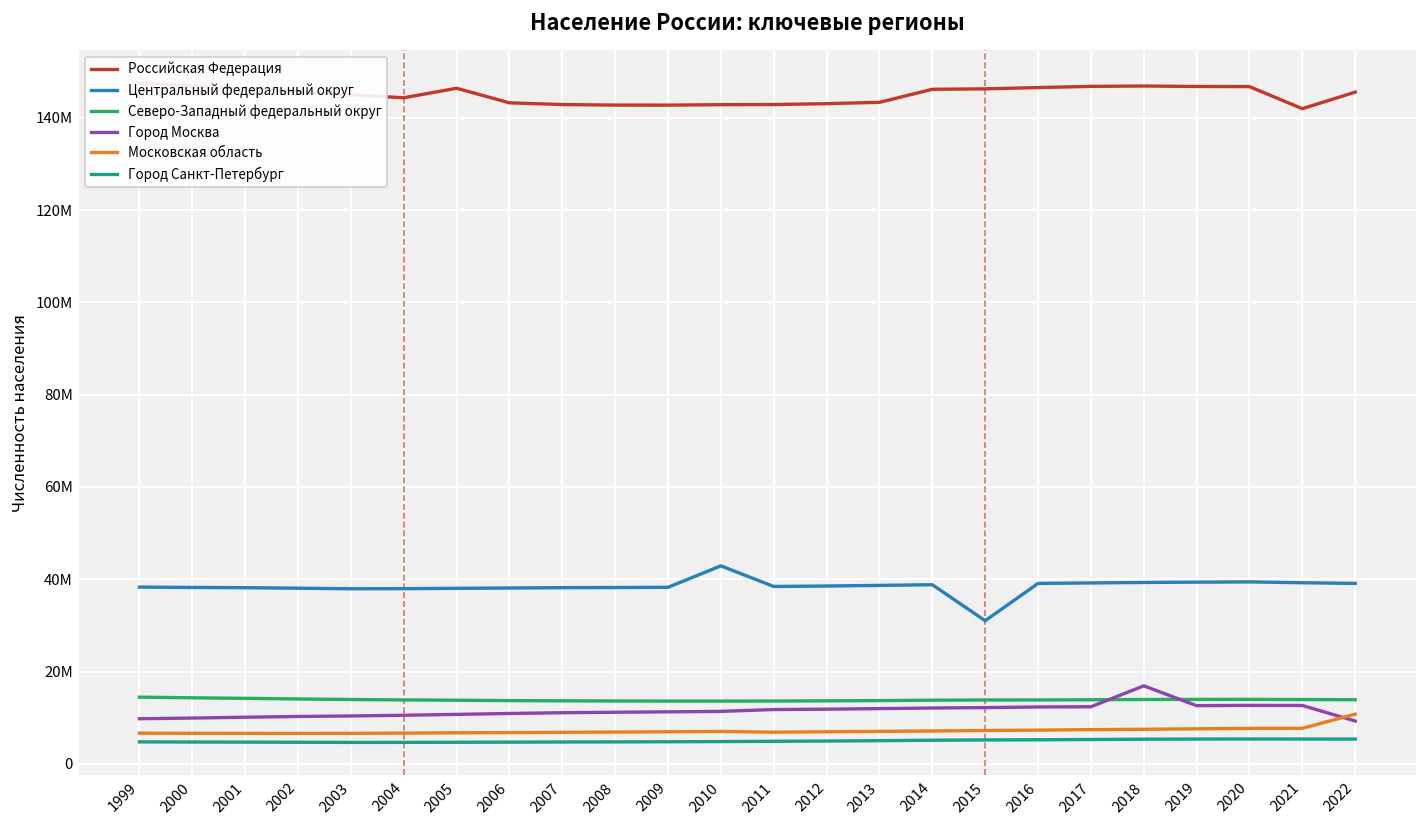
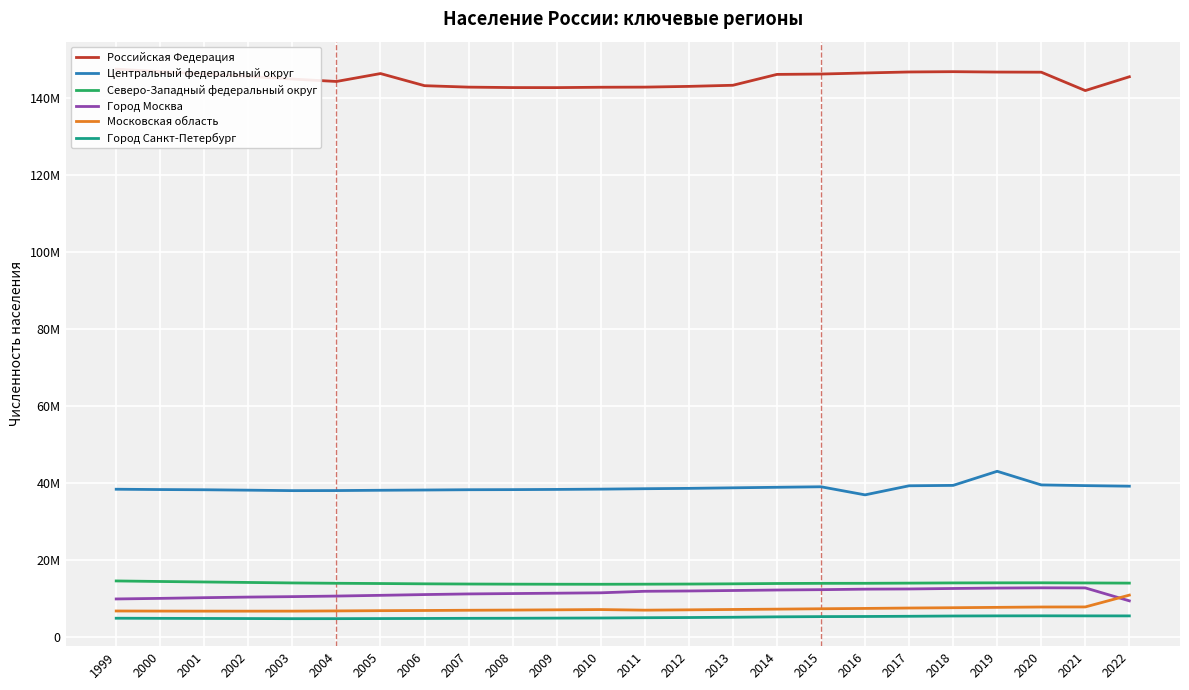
Центральный федеральный округ, 2010: 43000000 -> 38000000
Центральный федеральный округ, 2015: 31000000 -> 39000000
Центральный федеральный округ, 2016: 39000000 -> 37000000
Город Москва, 2018: 17000000 -> 13000000
Центральный федеральный округ, 2019: 39000000 -> 43000000
